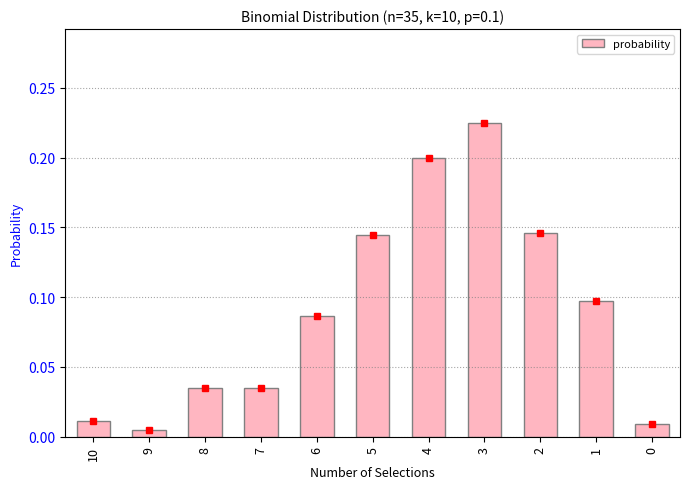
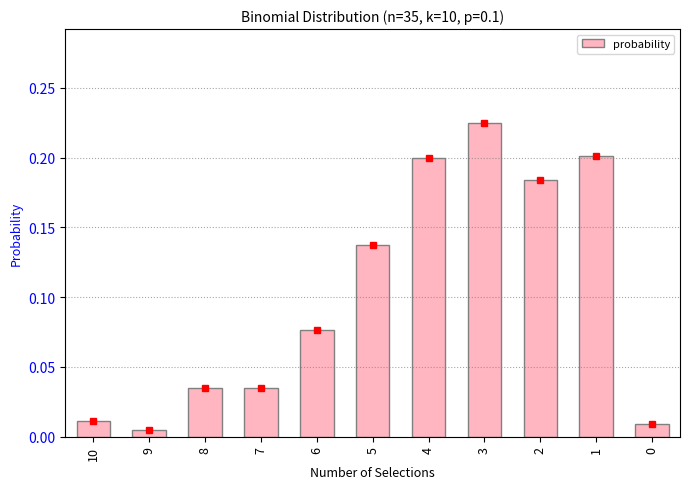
probability, 6: 0.086 -> 0.076
probability, 5: 0.145 -> 0.138
probability, 2: 0.146 -> 0.184
probability, 1: 0.097 -> 0.201
